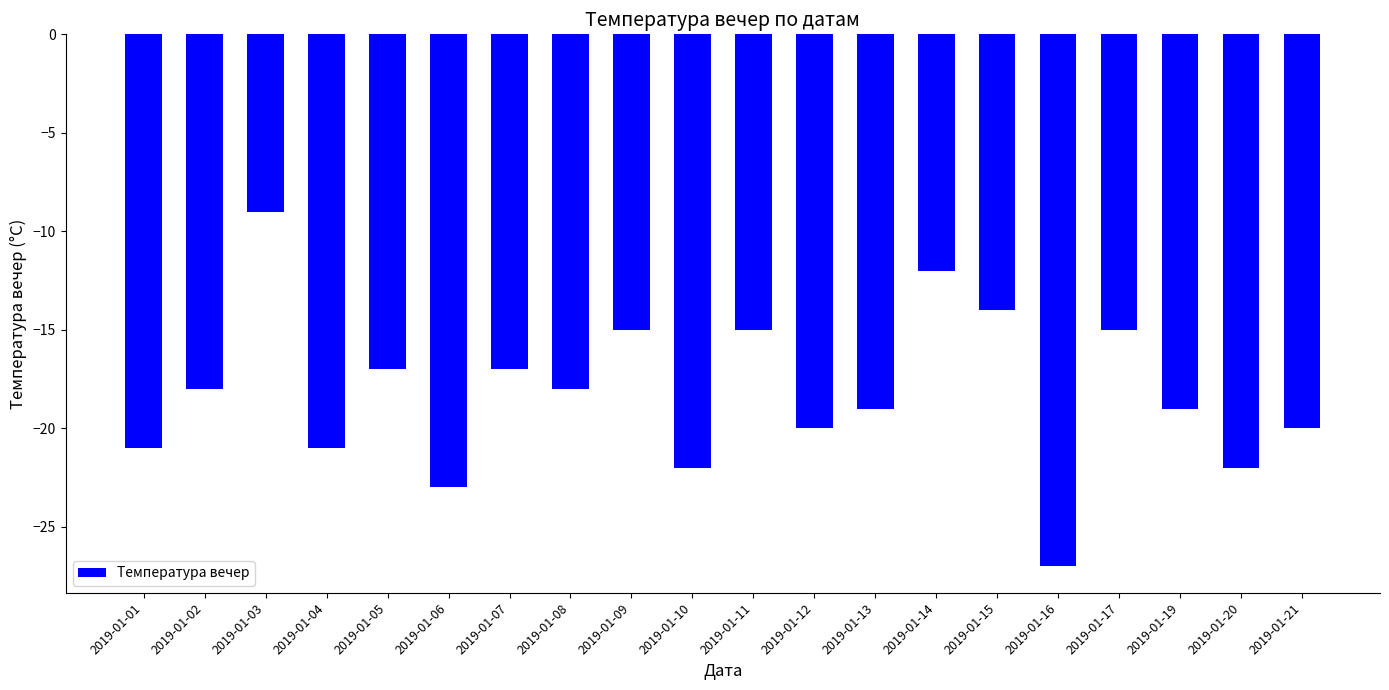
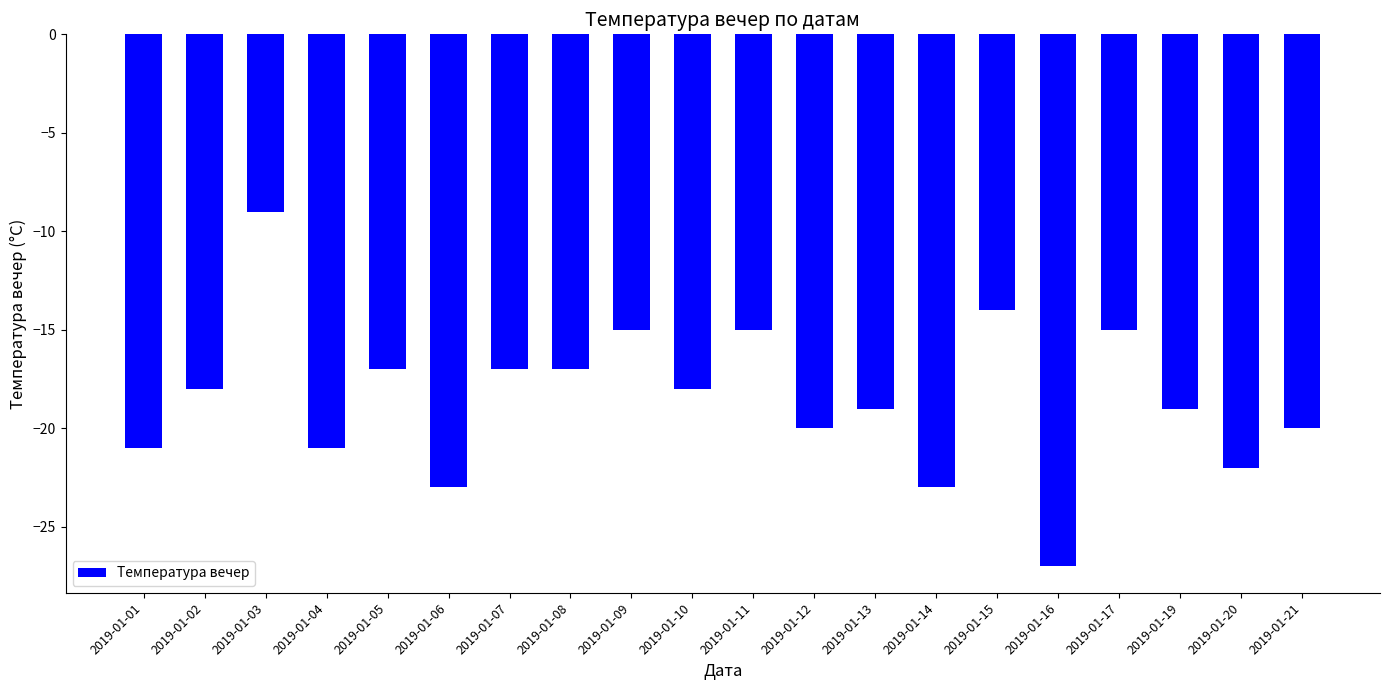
2019-01-08: -18 -> -17
2019-01-10: -22 -> -18
2019-01-14: -12 -> -23
